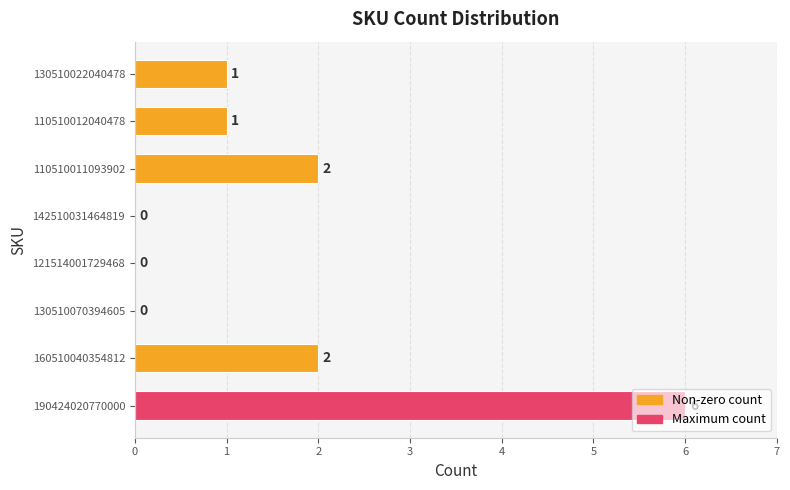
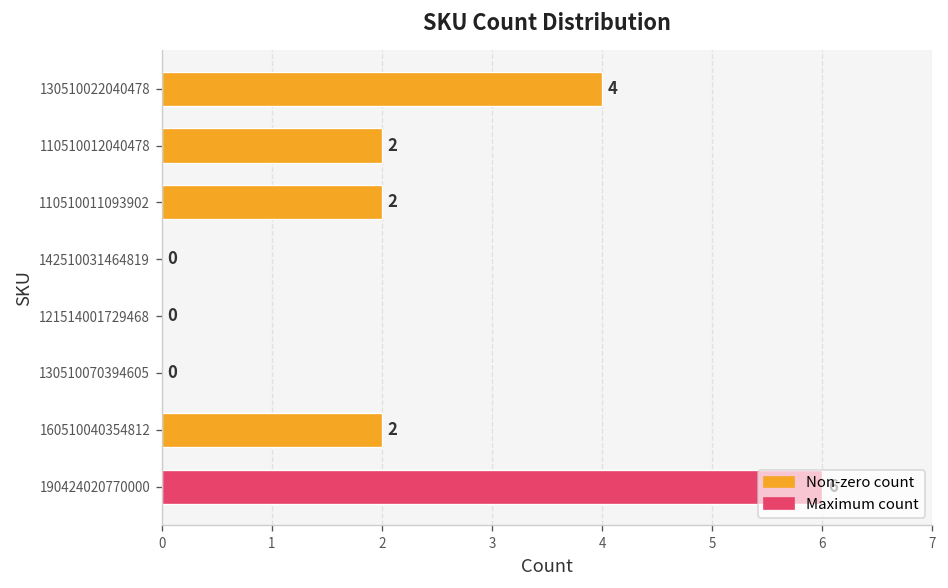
130510022040478: 1 -> 4
110510012040478: 1 -> 2
